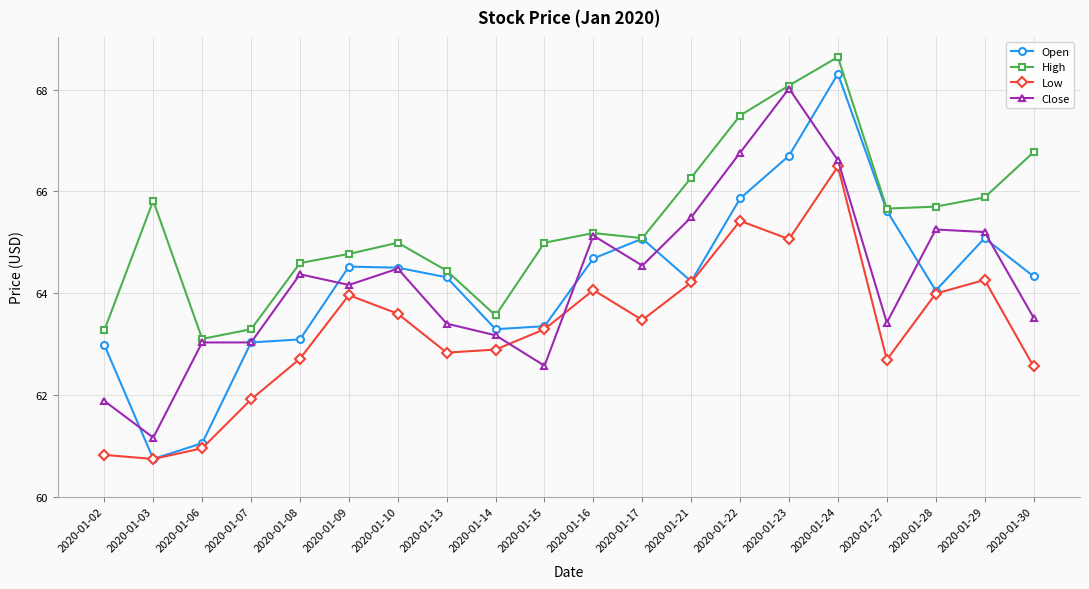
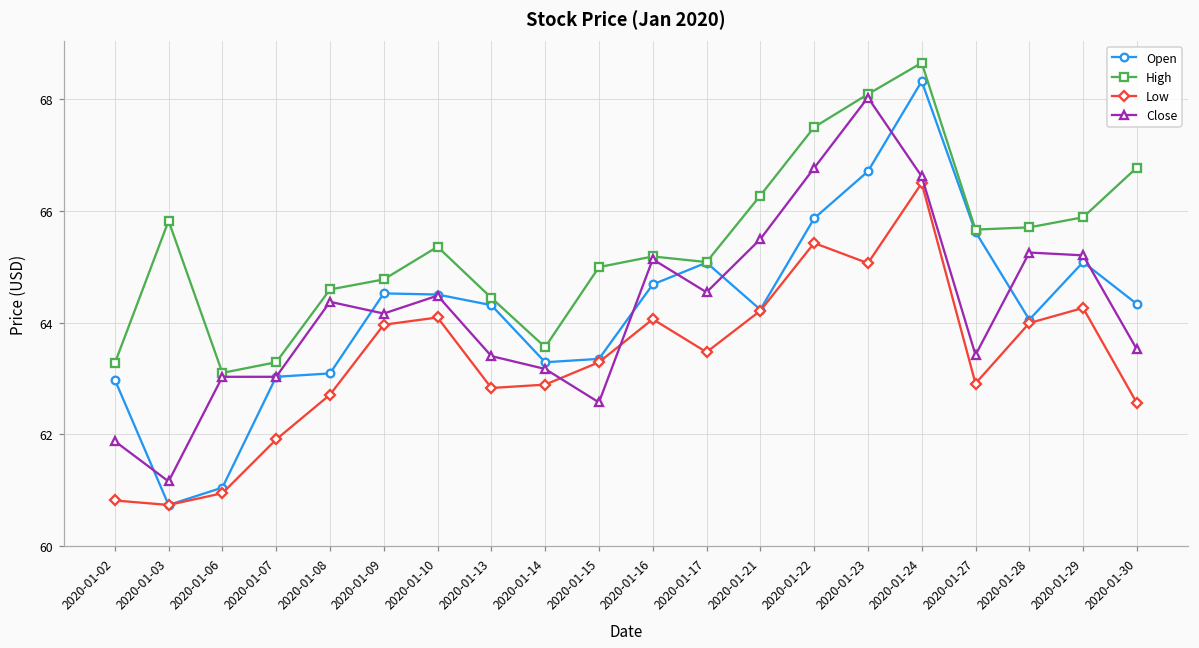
High, 2020-01-10: 65.0 -> 65.4
Low, 2020-01-10: 63.6 -> 64.1
Low, 2020-01-27: 62.7 -> 62.9
